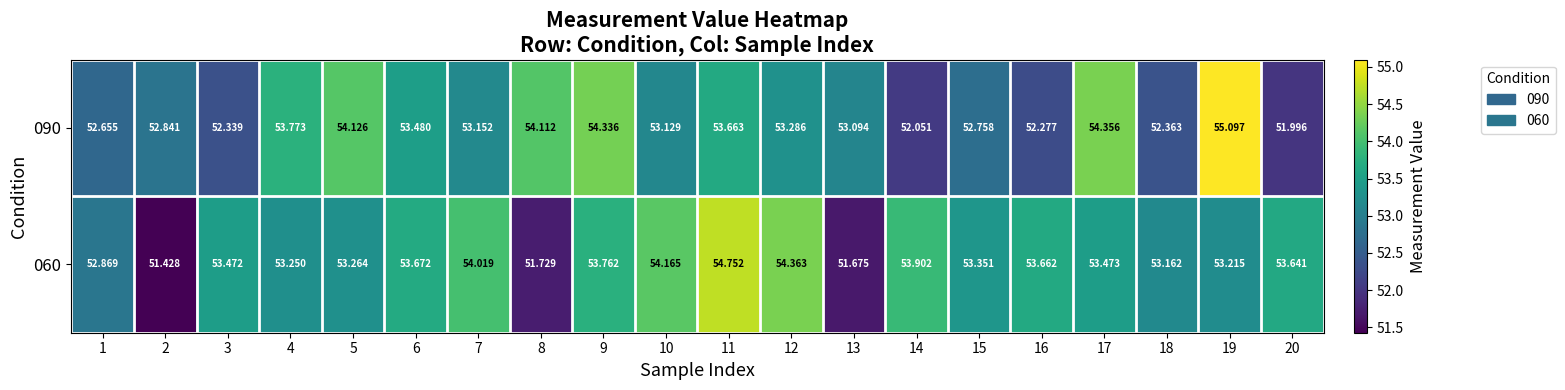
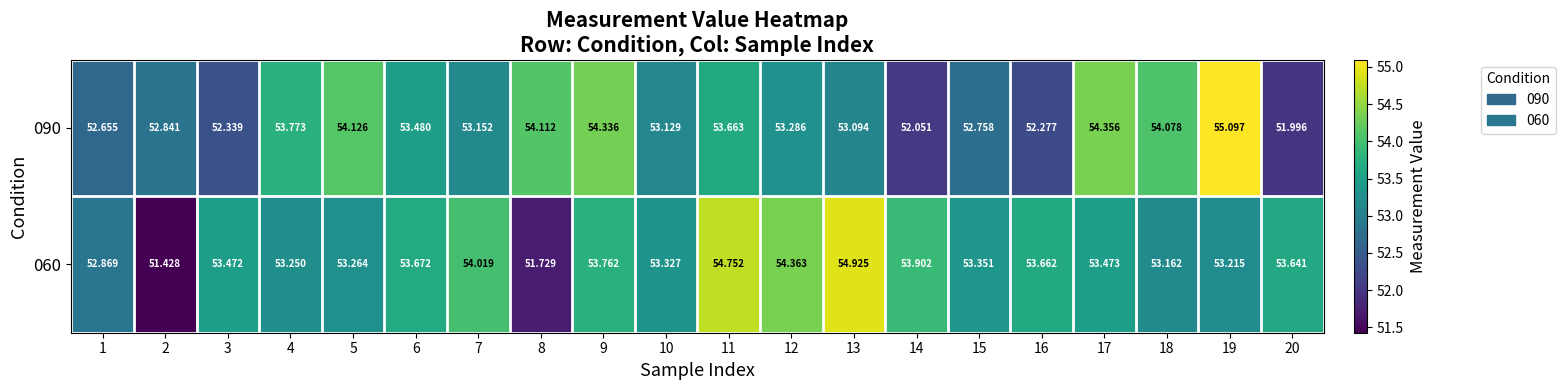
090, 18: 52.363 -> 54.078
060, 10: 54.165 -> 53.327
060, 13: 51.675 -> 54.925
